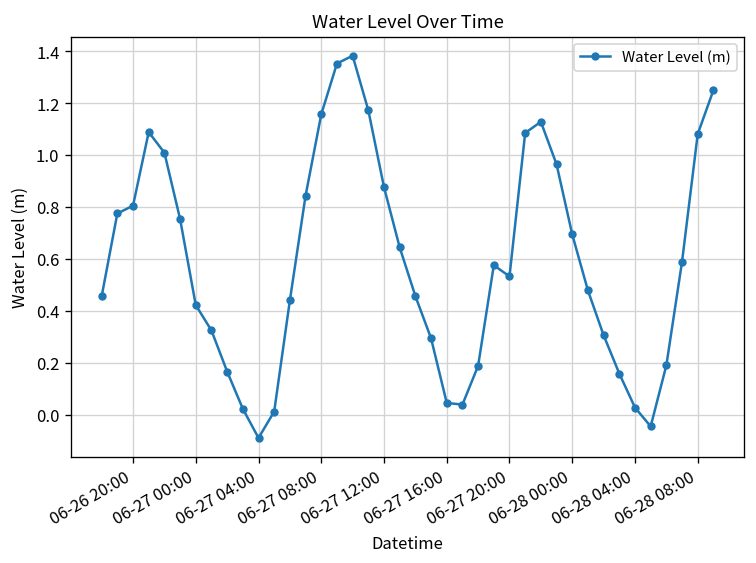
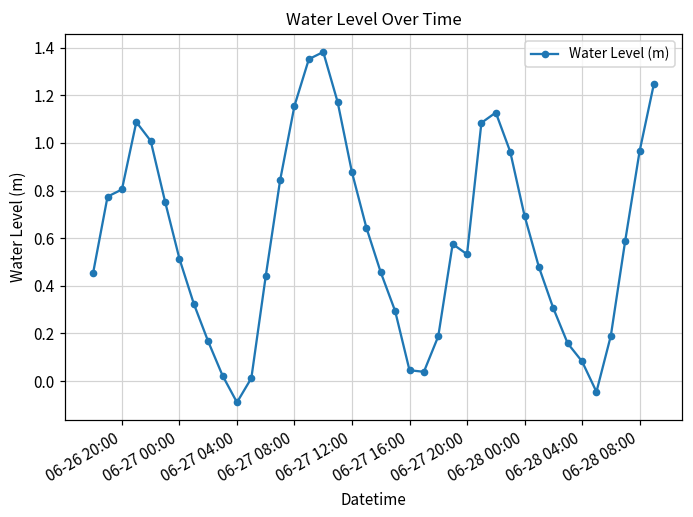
06-27 00:00: 0.42 -> 0.51
06-28 04:00: 0.03 -> 0.08
06-28 08:00: 1.08 -> 0.96
